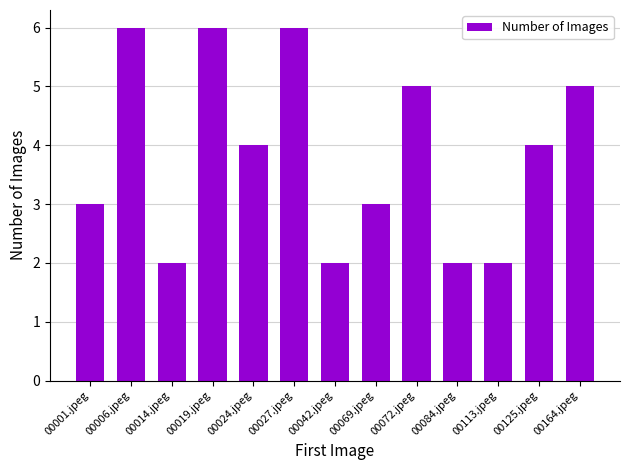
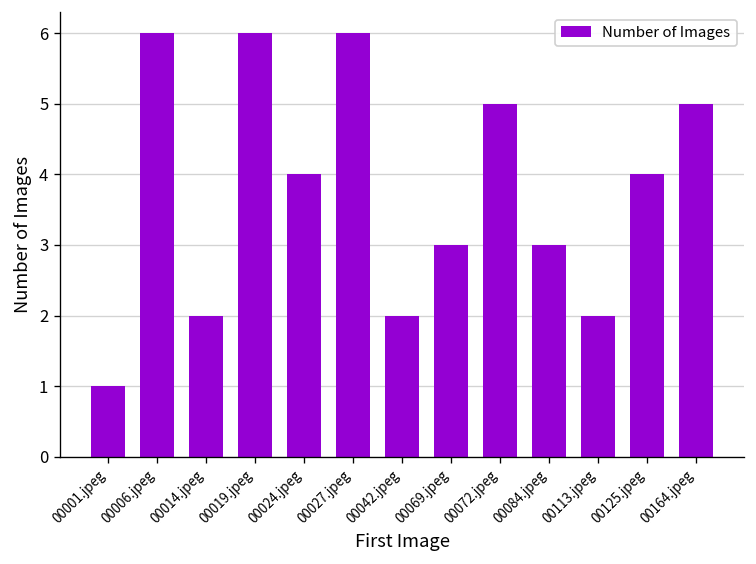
00001.jpeg: 3 -> 1
00084.jpeg: 2 -> 3
